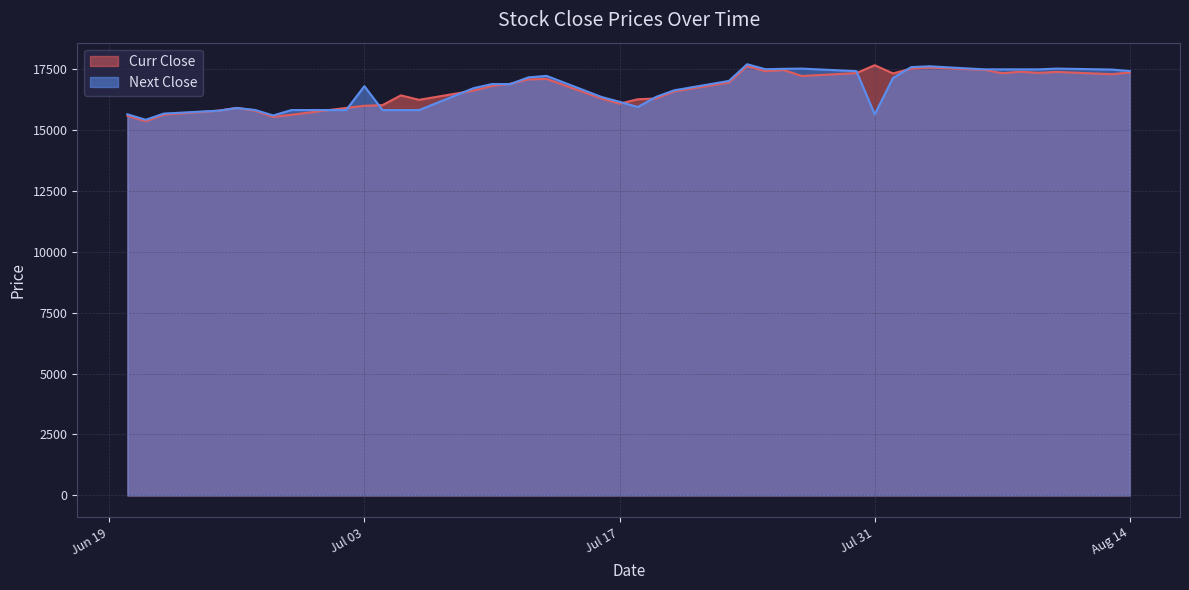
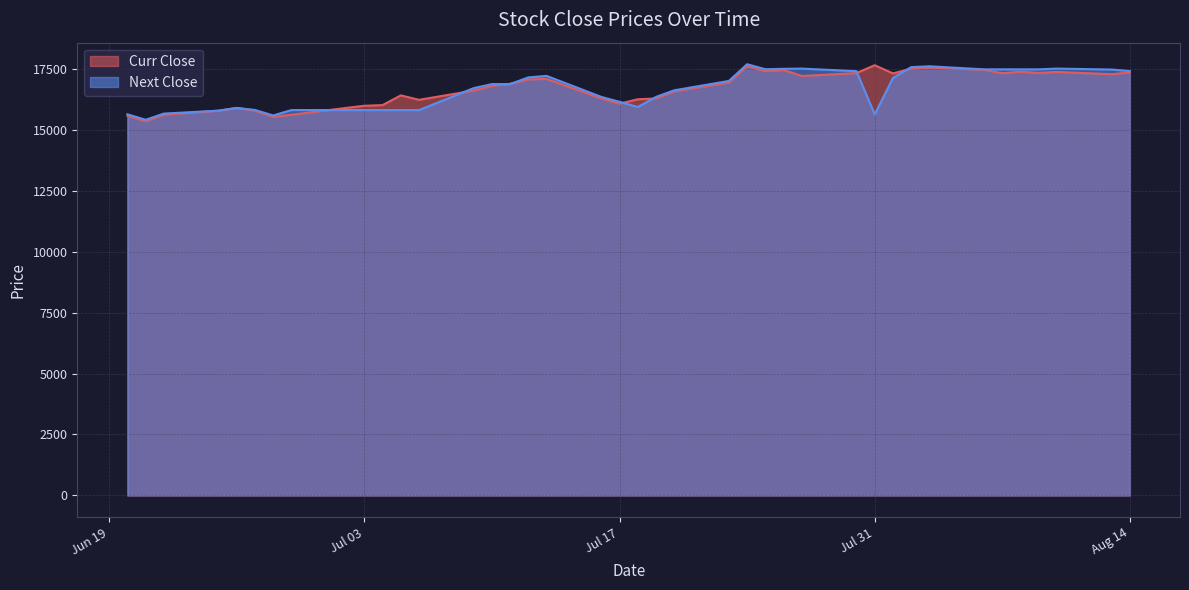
Next Close, Jul 03: 16800 -> 15800
